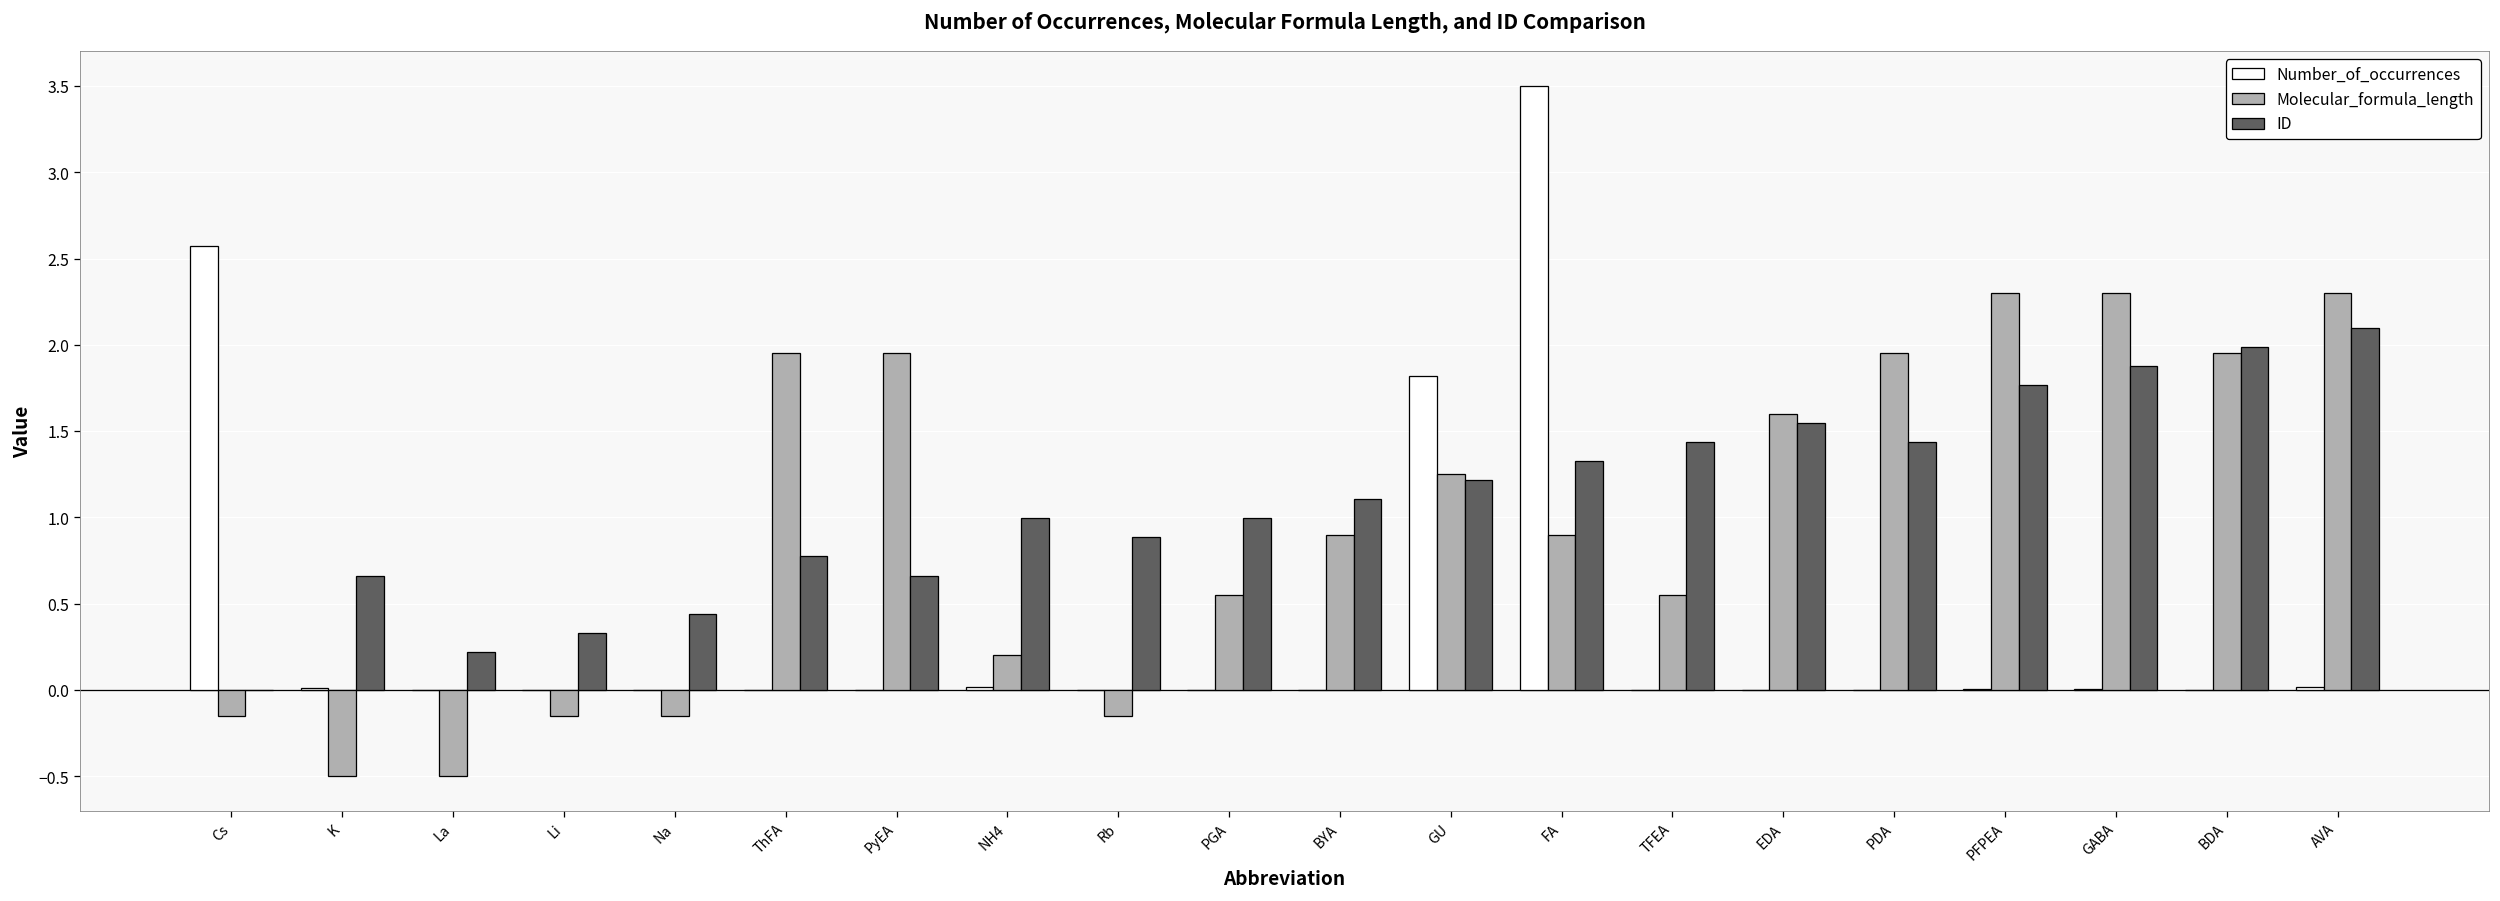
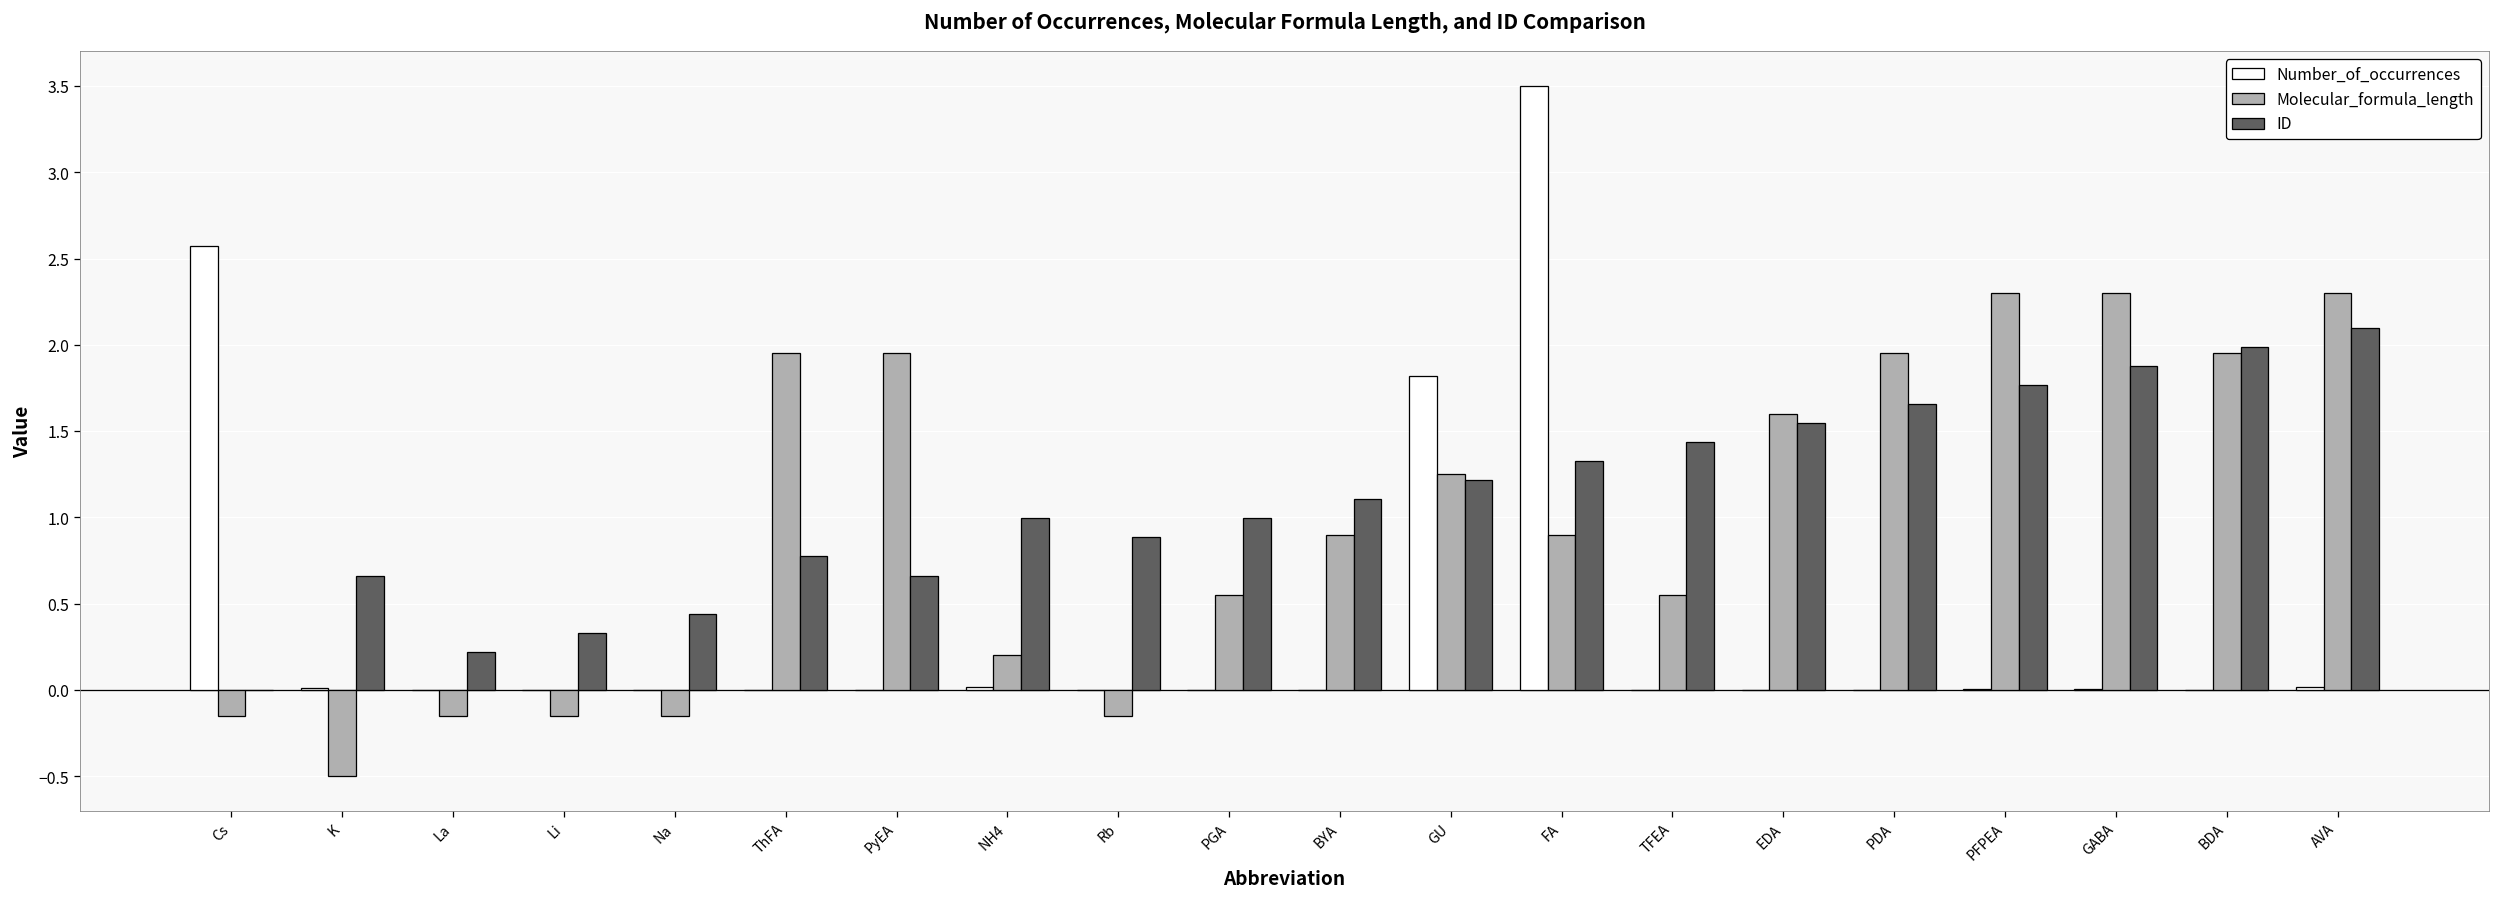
Molecular_formula_length, La: -0.50 -> -0.15
ID, PDA: 1.44 -> 1.66
